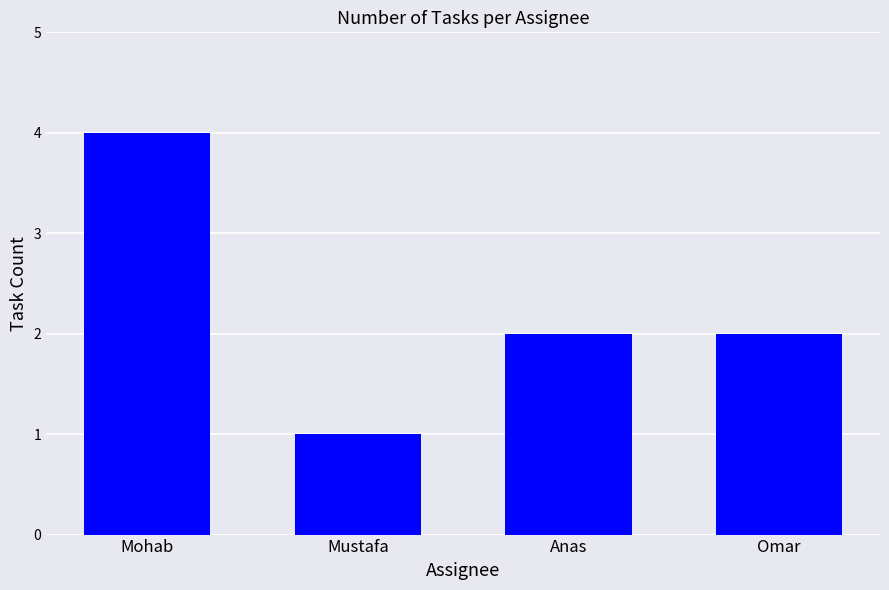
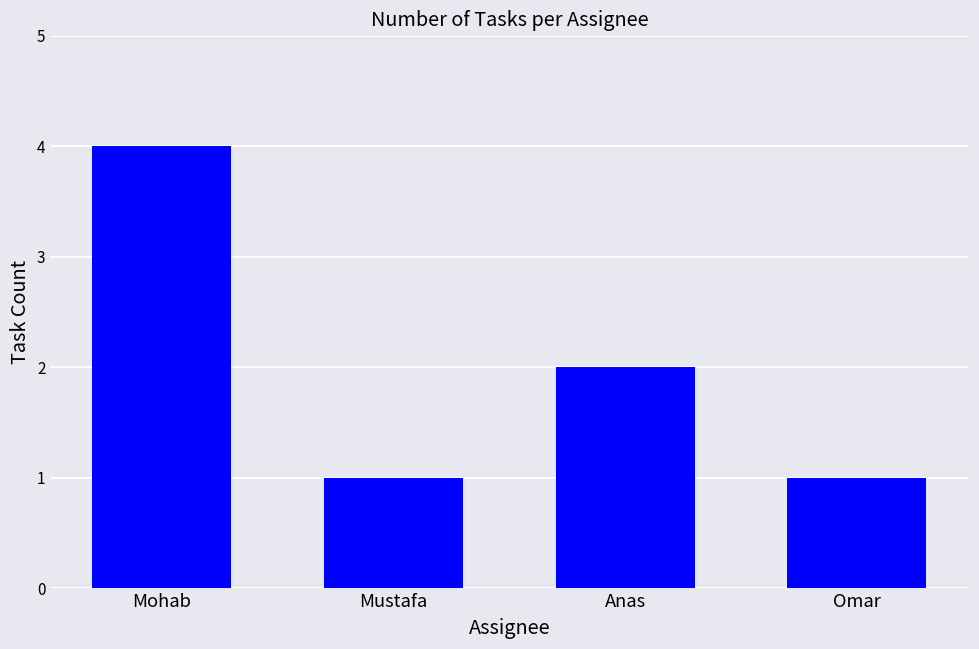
Omar: 2 -> 1
